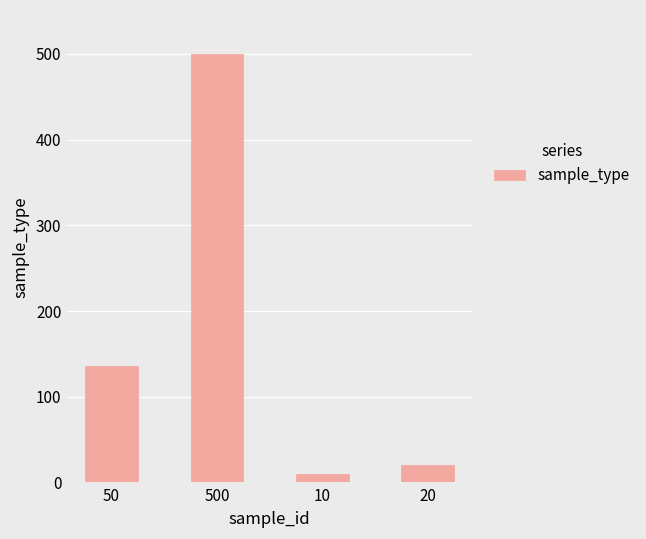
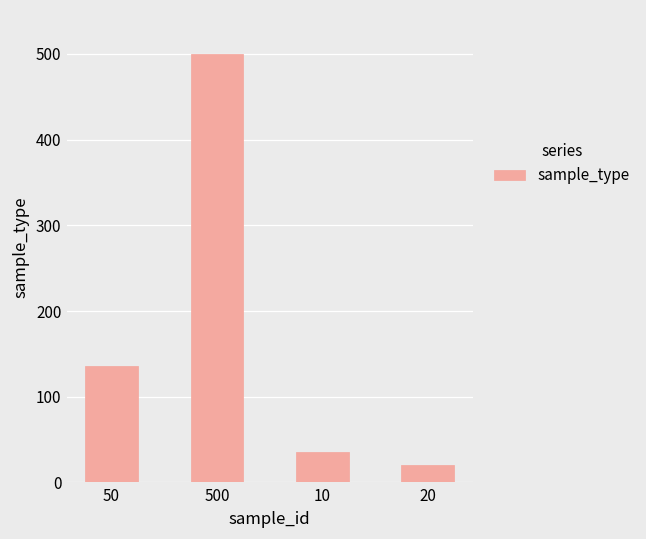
10: 10 -> 40
